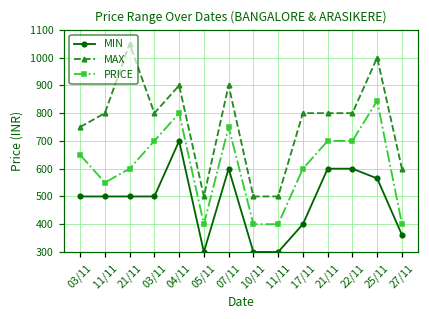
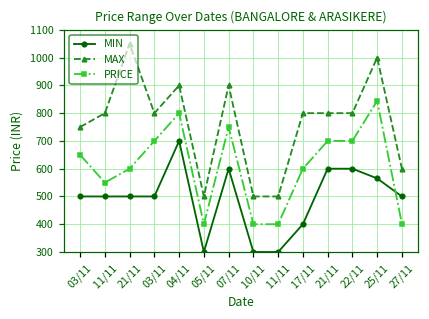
MIN, 27/11: 360 -> 500
